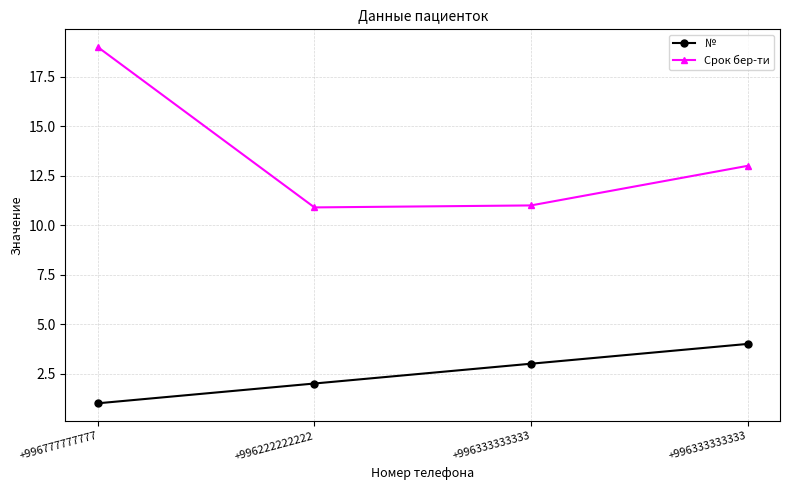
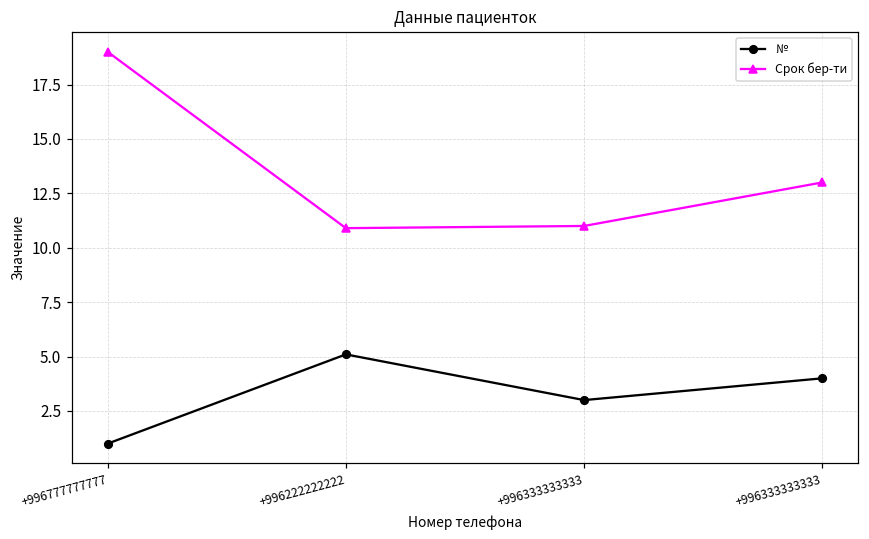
№, +996222222222: 2.0 -> 5.1
